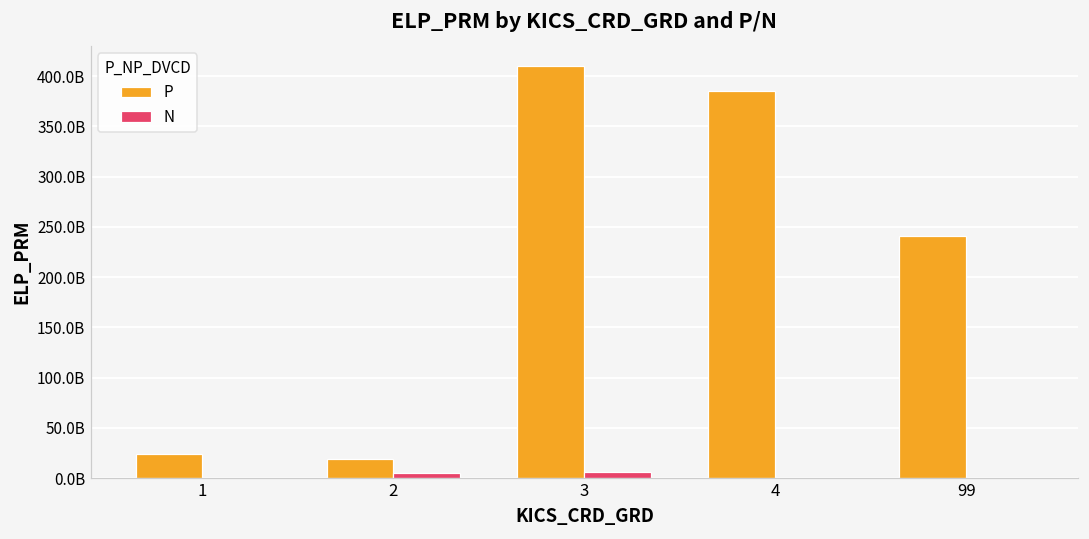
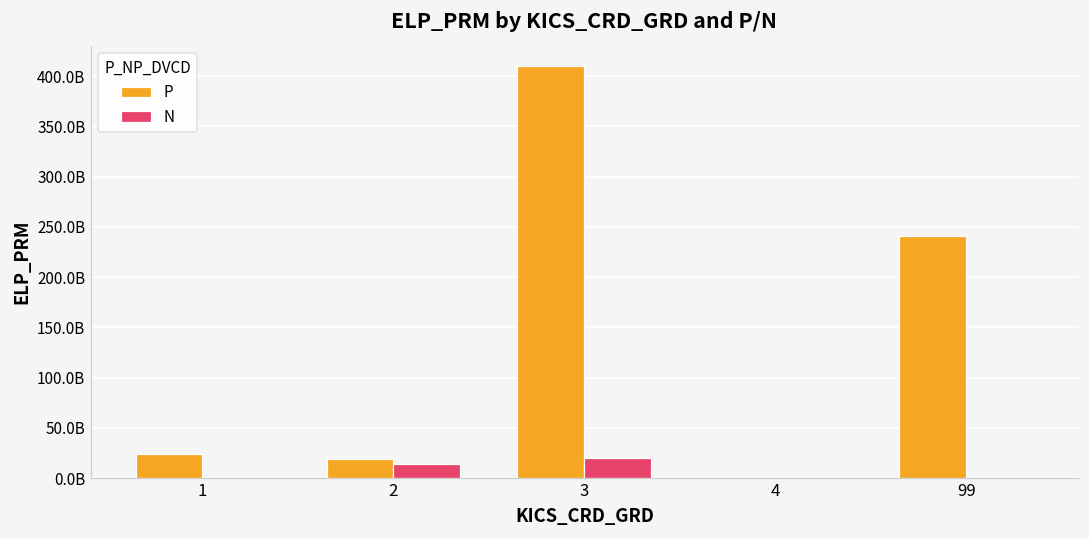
N, 2: 0 -> 10000000000
N, 3: 10000000000 -> 20000000000
P, 4: 390000000000 -> 0
